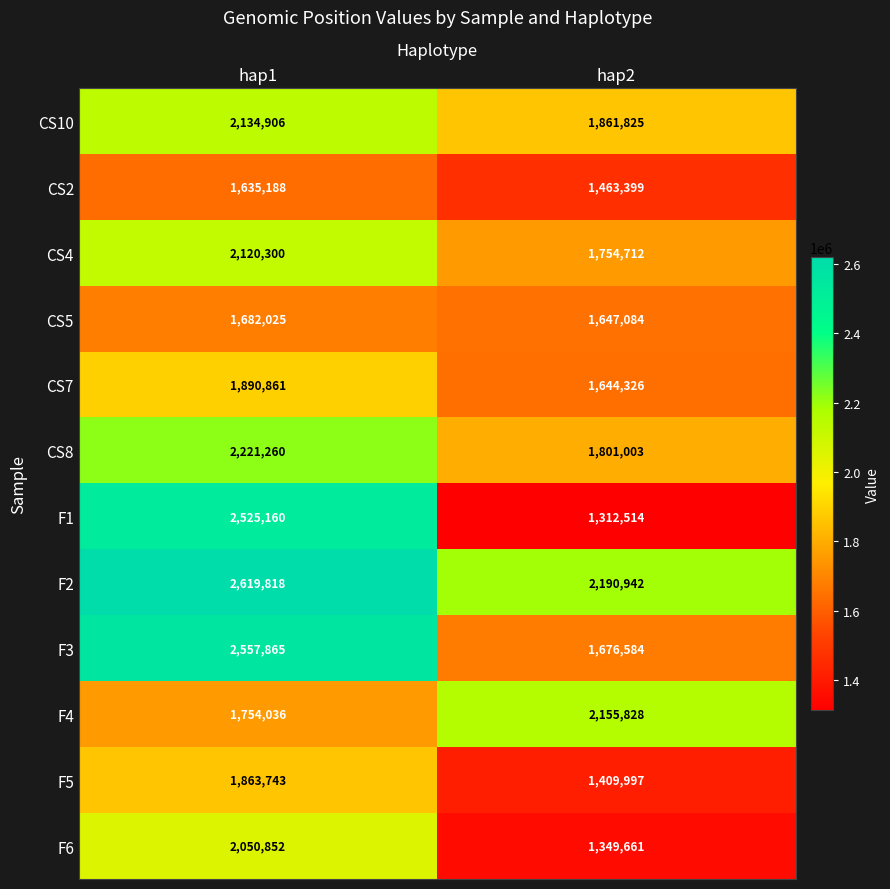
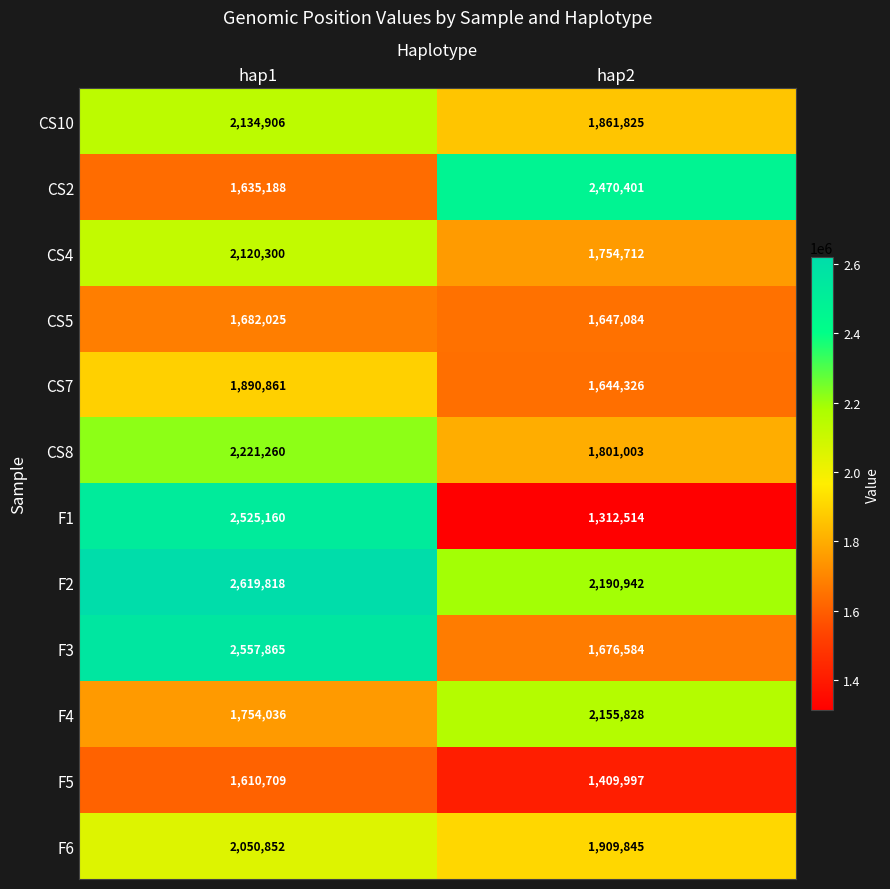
CS2, hap2: 1,463,399 -> 2,470,401
F5, hap1: 1,863,743 -> 1,610,709
F6, hap2: 1,349,661 -> 1,909,845
